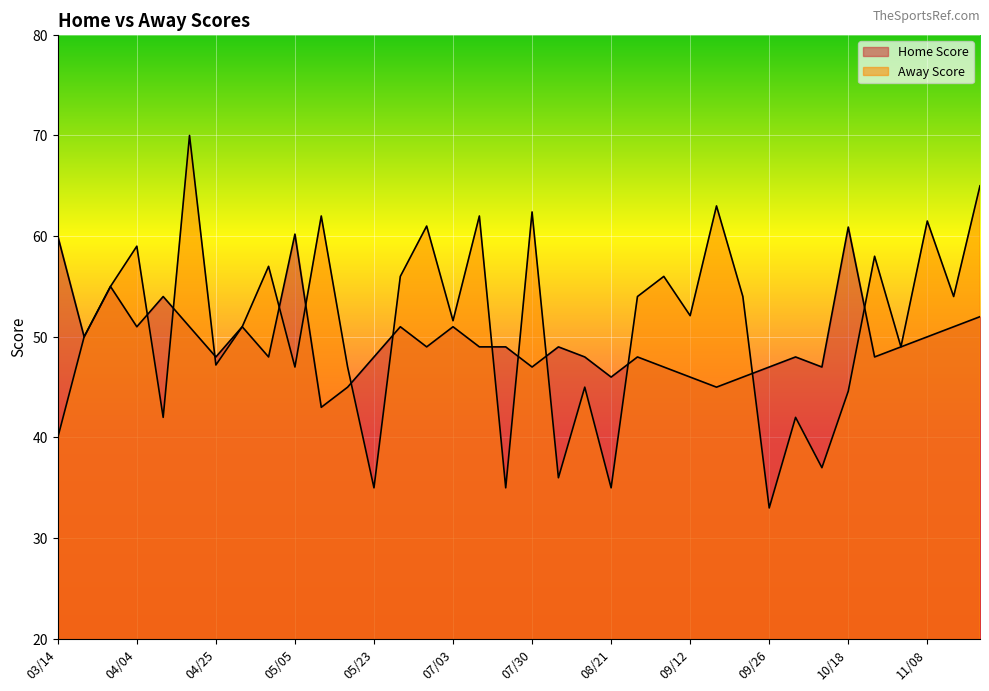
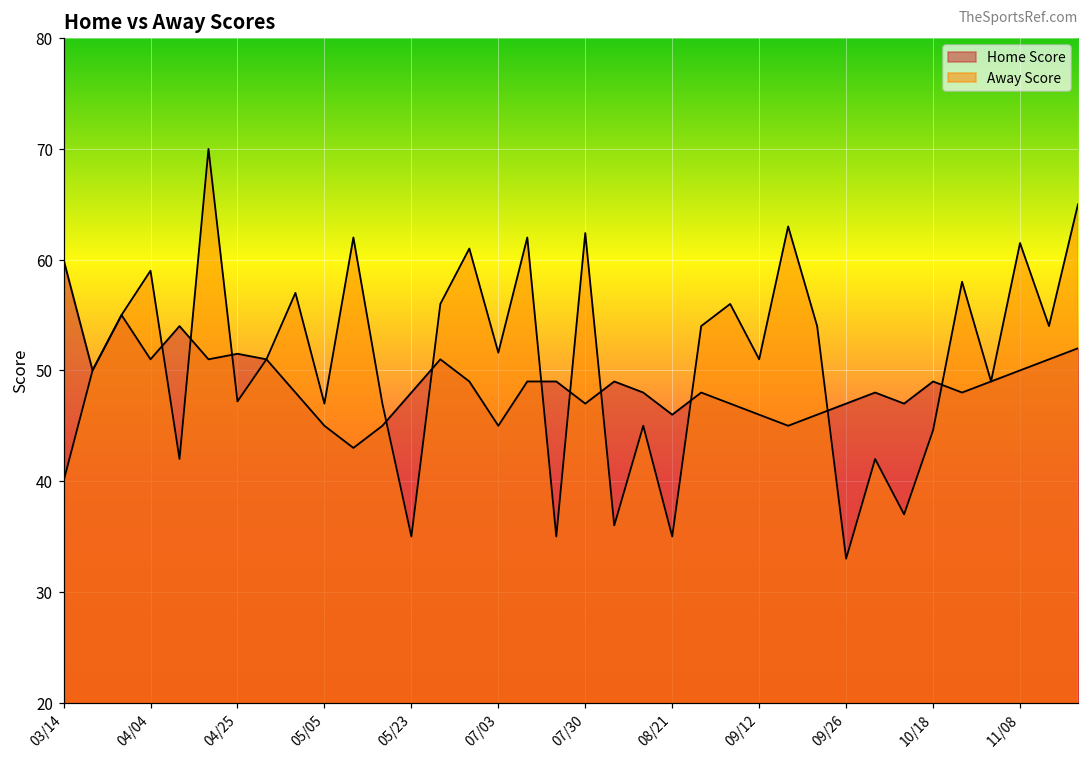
Home Score, 04/25: 48.0 -> 51.5
Home Score, 05/05: 60.2 -> 45.0
Home Score, 07/03: 51 -> 45
Away Score, 09/12: 52.1 -> 51.0
Home Score, 10/18: 60.9 -> 49.0
